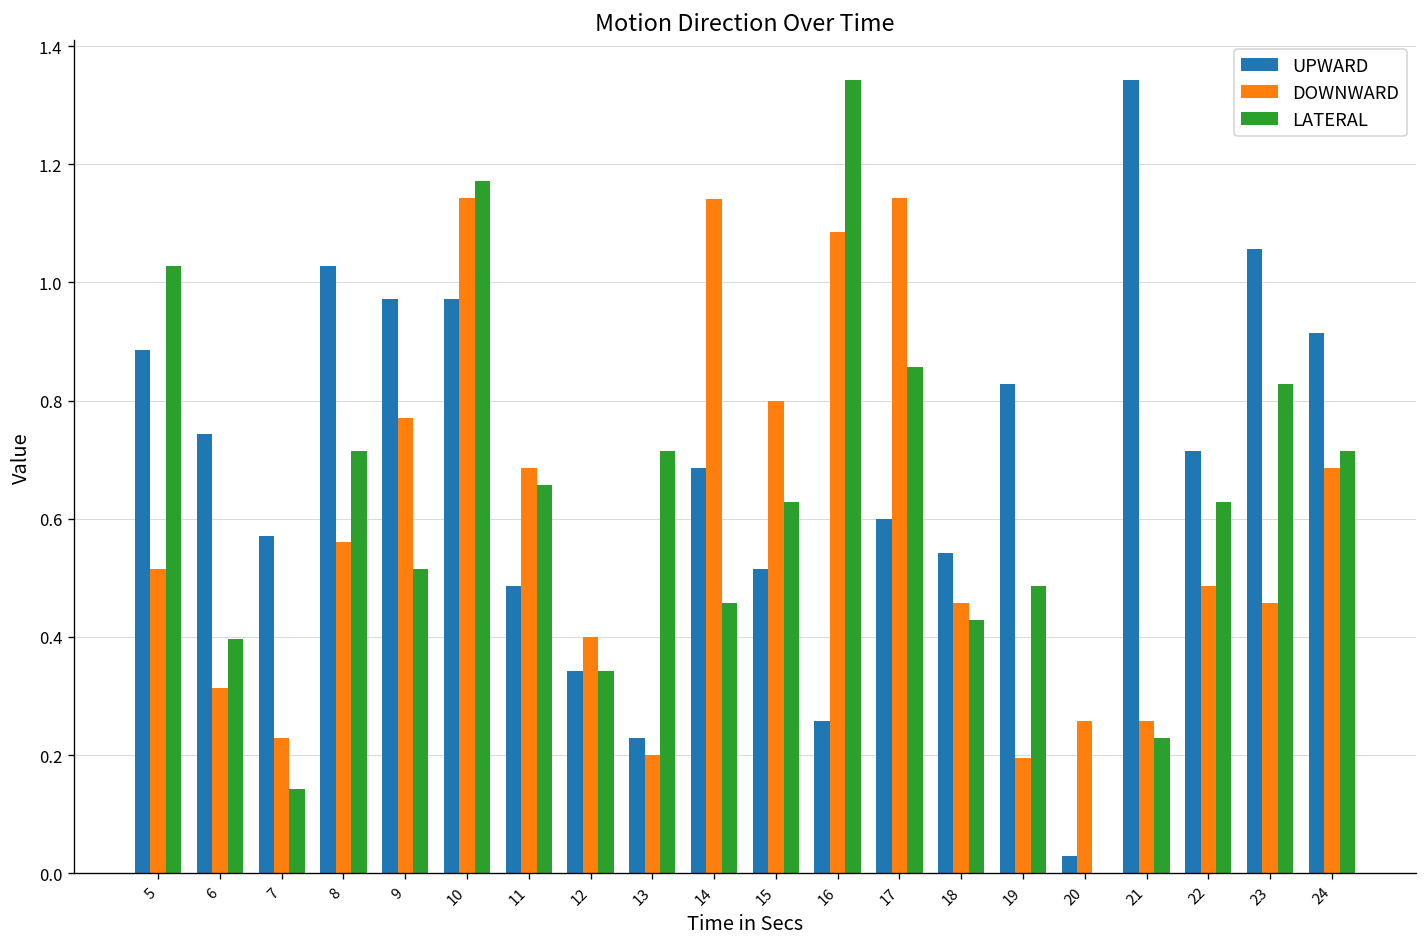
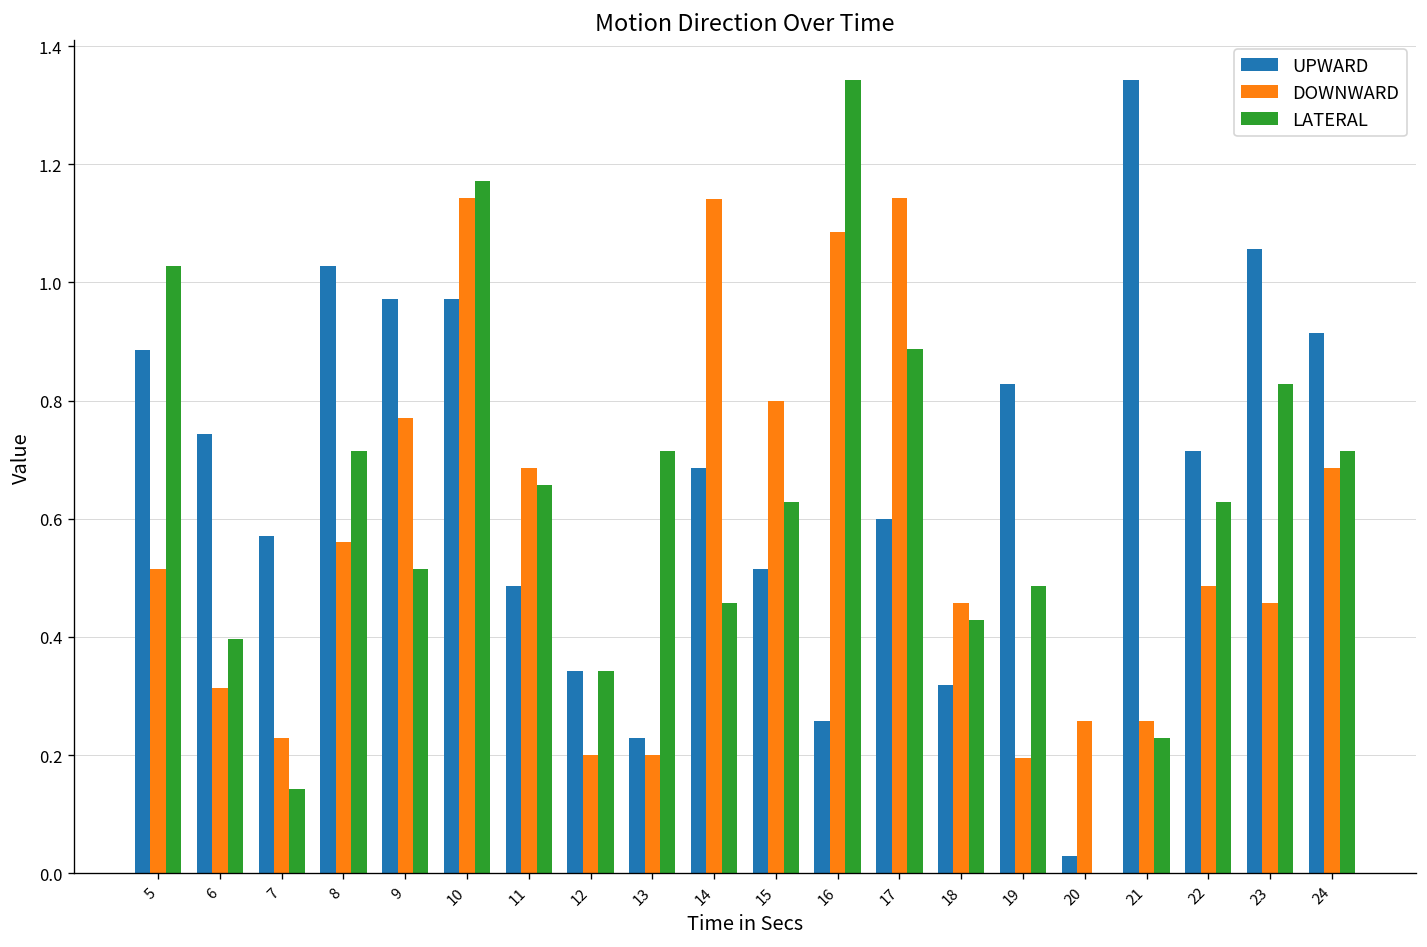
DOWNWARD, 12: 0.4 -> 0.2
LATERAL, 17: 0.86 -> 0.89
UPWARD, 18: 0.54 -> 0.32
